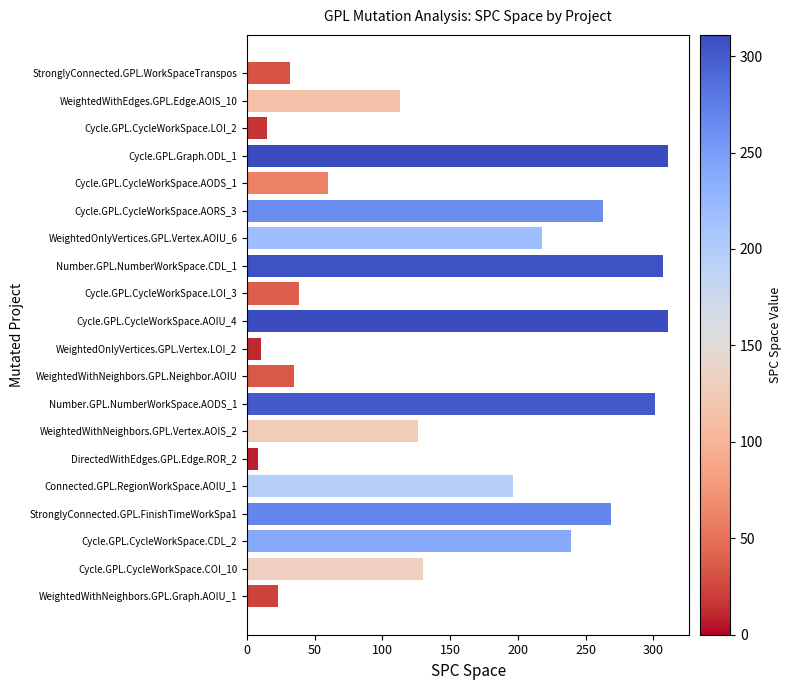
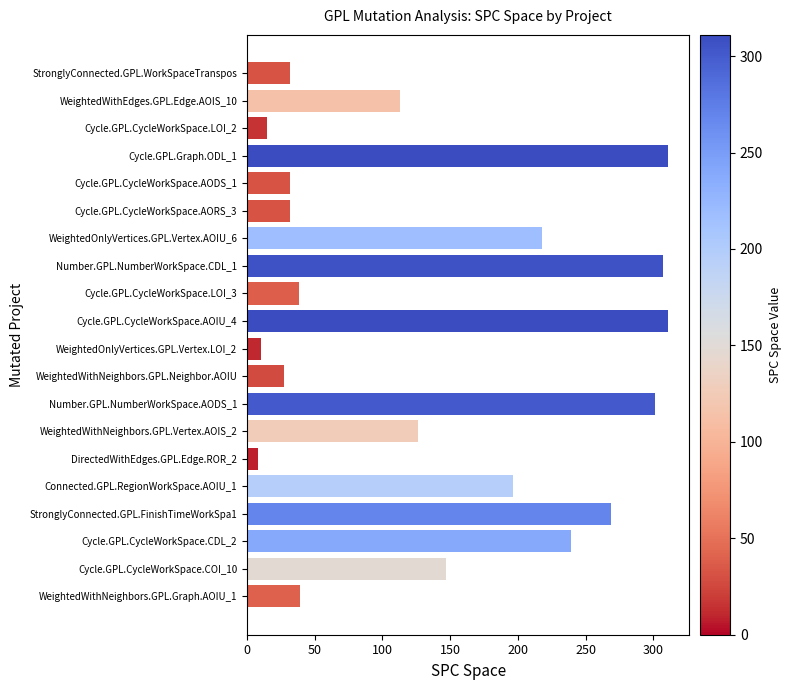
Cycle.GPL.CycleWorkSpace.AODS_1: 60 -> 32
Cycle.GPL.CycleWorkSpace.AORS_3: 263 -> 32
WeightedWithNeighbors.GPL.Neighbor.AOIU: 35 -> 27
Cycle.GPL.CycleWorkSpace.COI_10: 130 -> 147
WeightedWithNeighbors.GPL.Graph.AOIU_1: 23 -> 39
